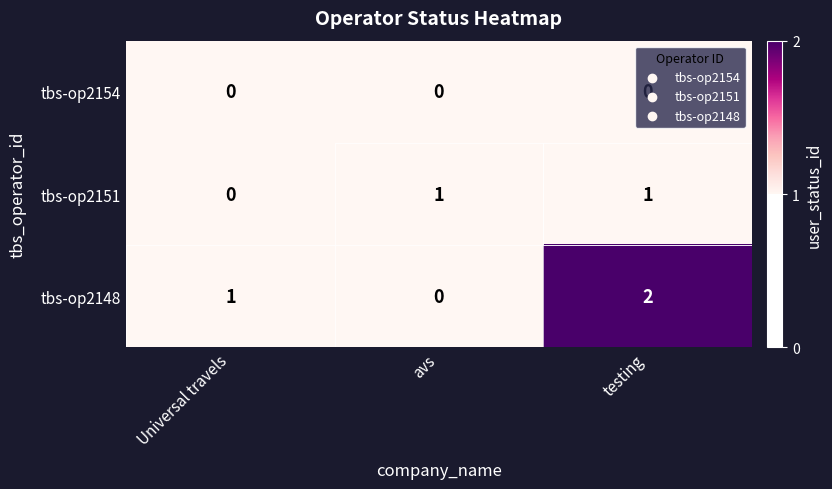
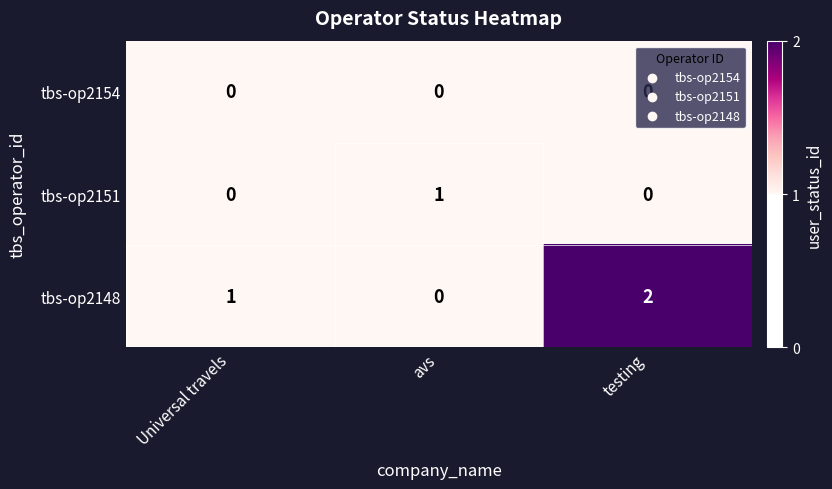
tbs-op2151, testing: 1 -> 0
